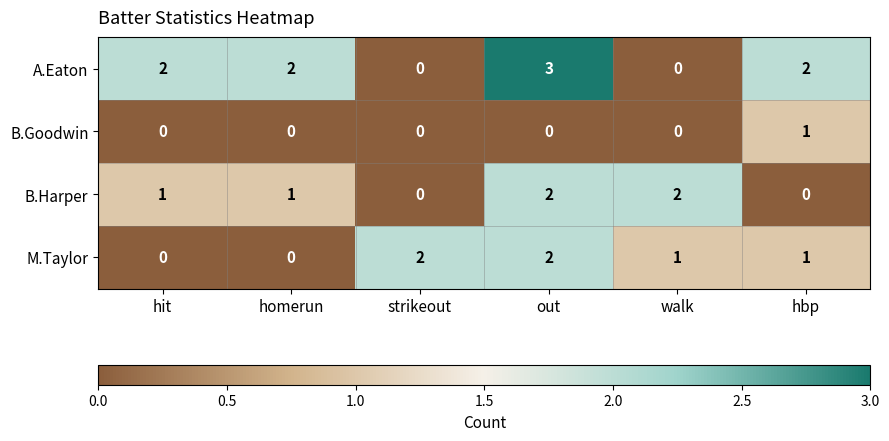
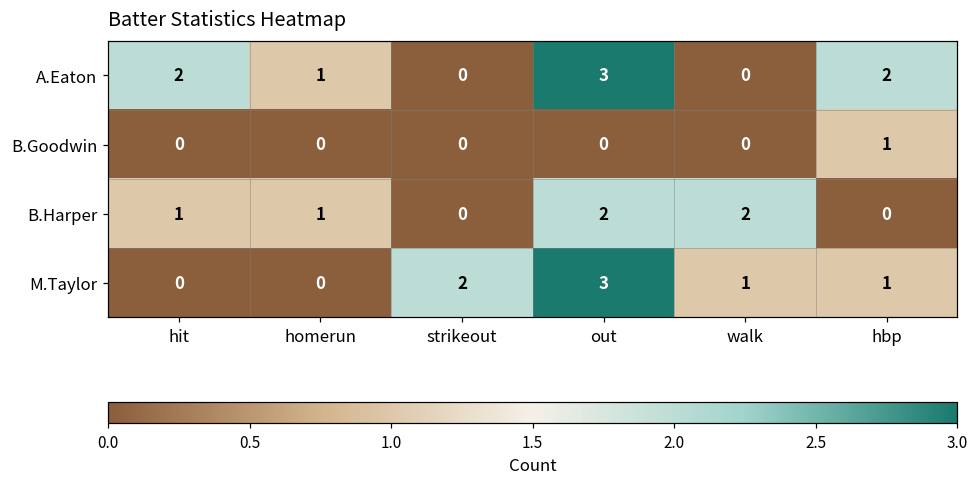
A.Eaton, homerun: 2 -> 1
M.Taylor, out: 2 -> 3
